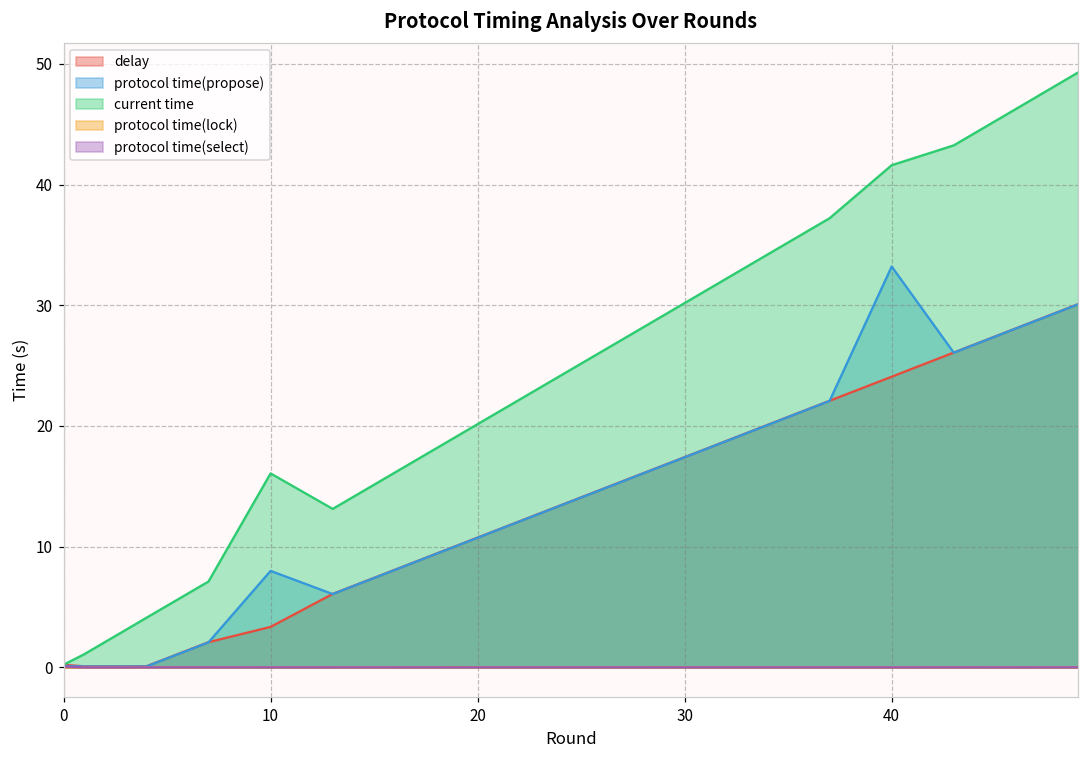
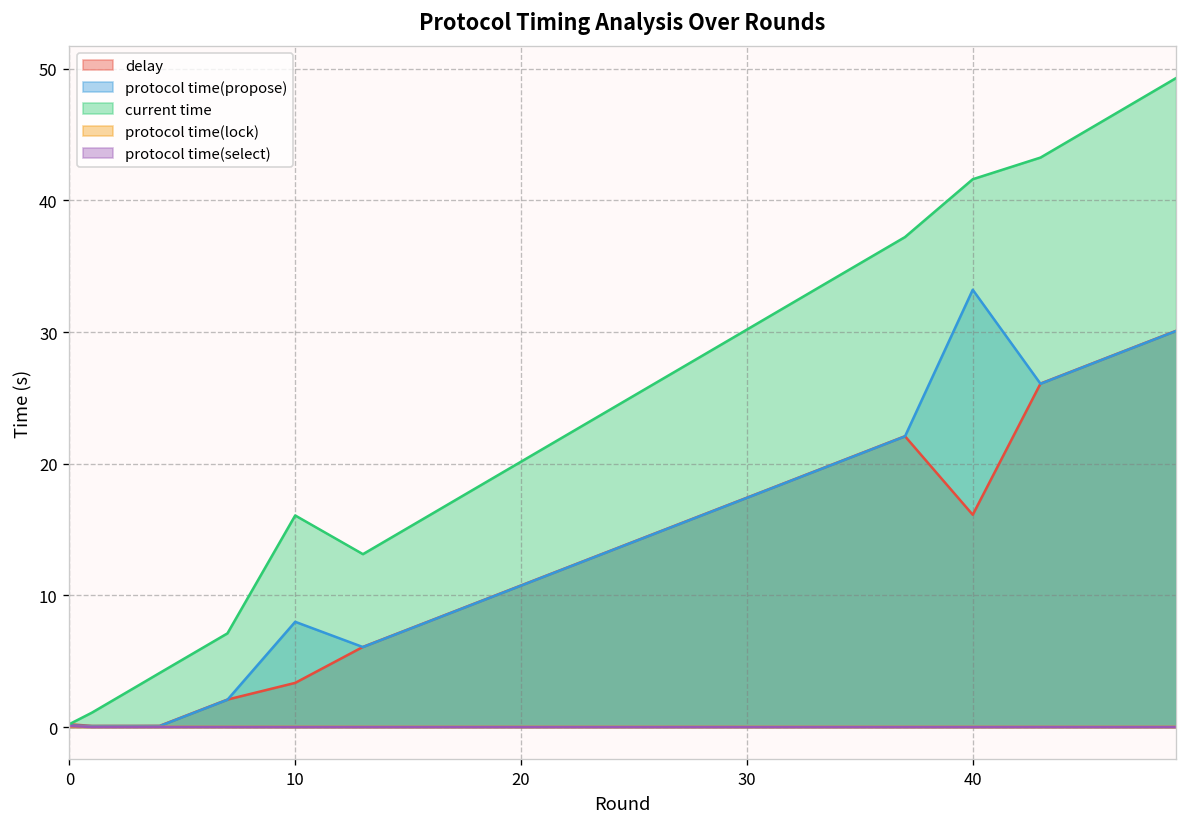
delay, 40: 24.1 -> 16.1
